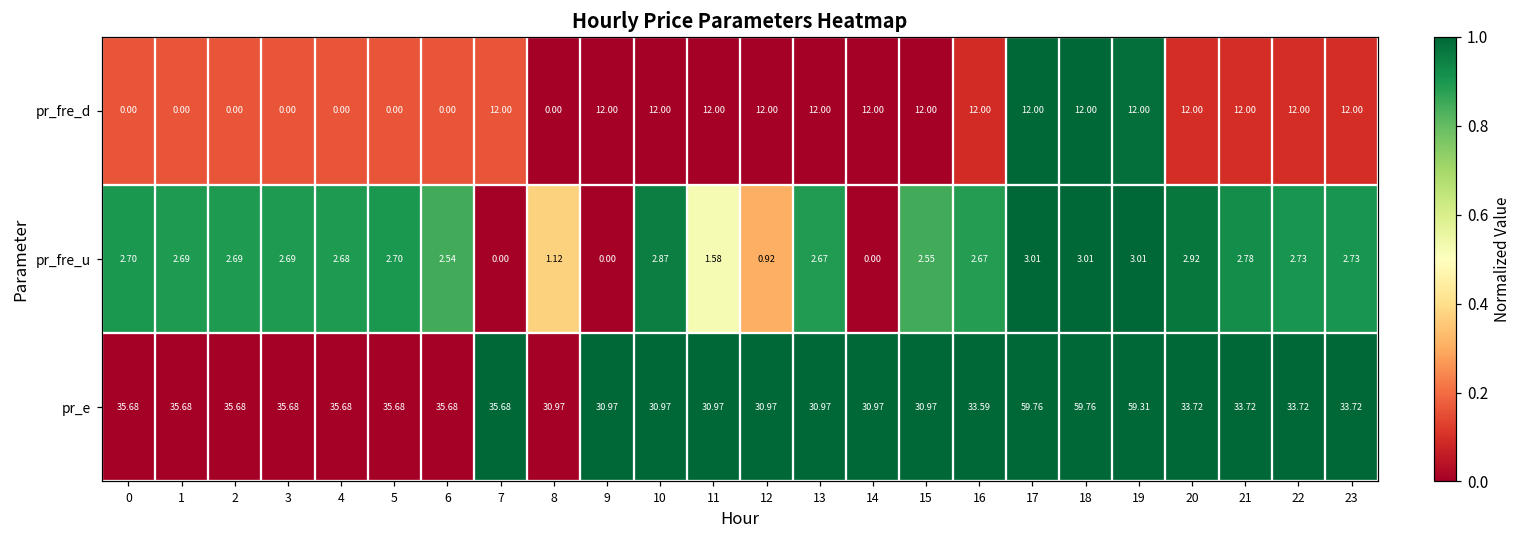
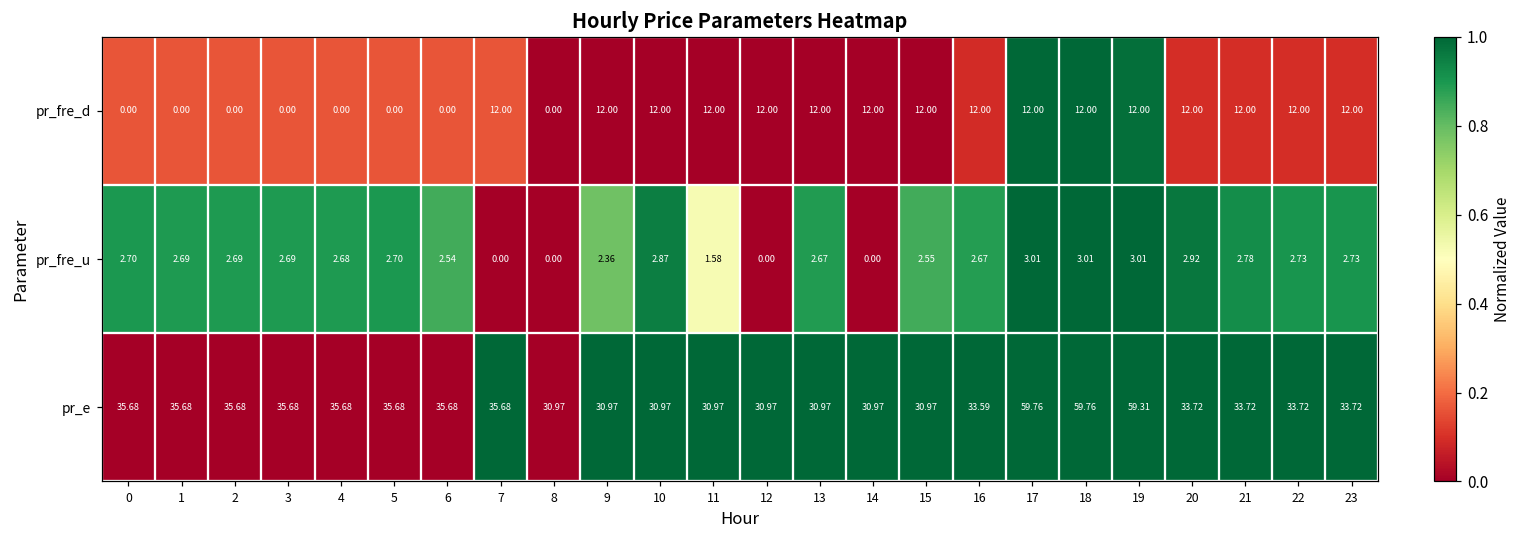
pr_fre_u, 8: 1.12 -> 0.00
pr_fre_u, 9: 0.00 -> 2.36
pr_fre_u, 12: 0.92 -> 0.00
